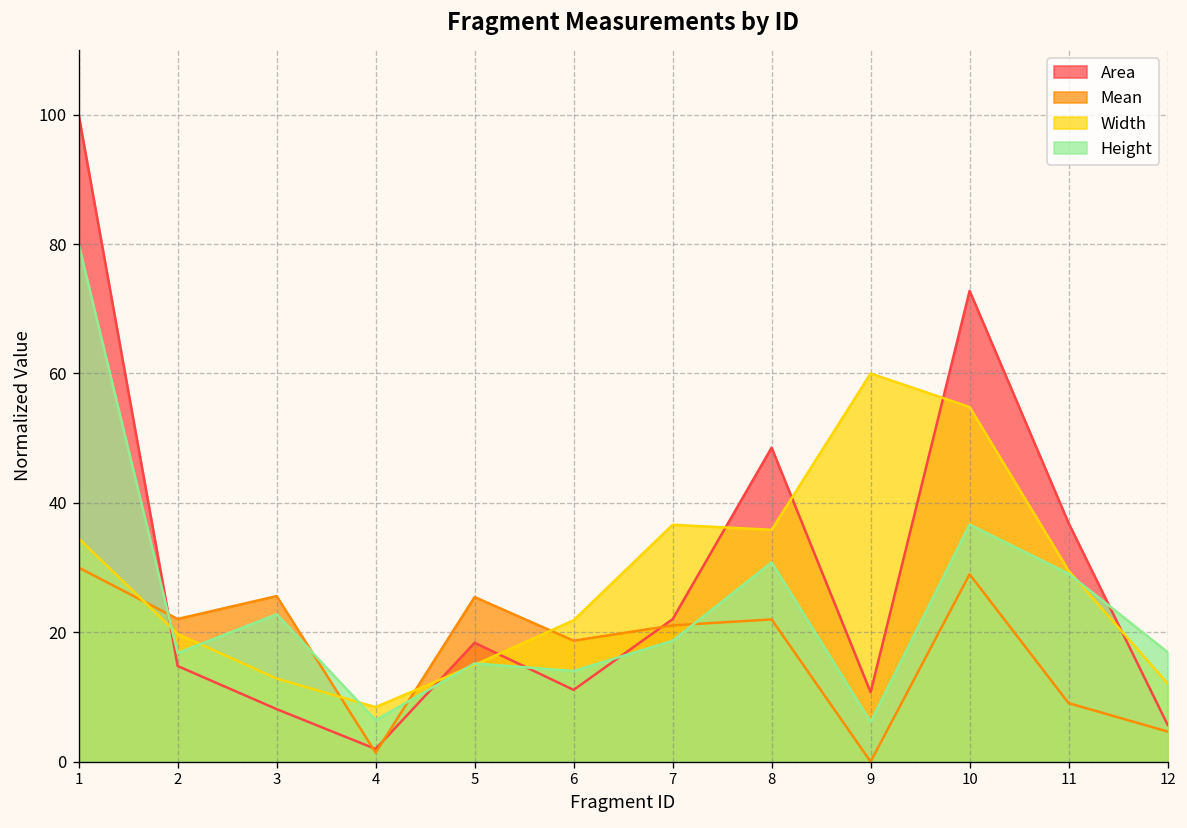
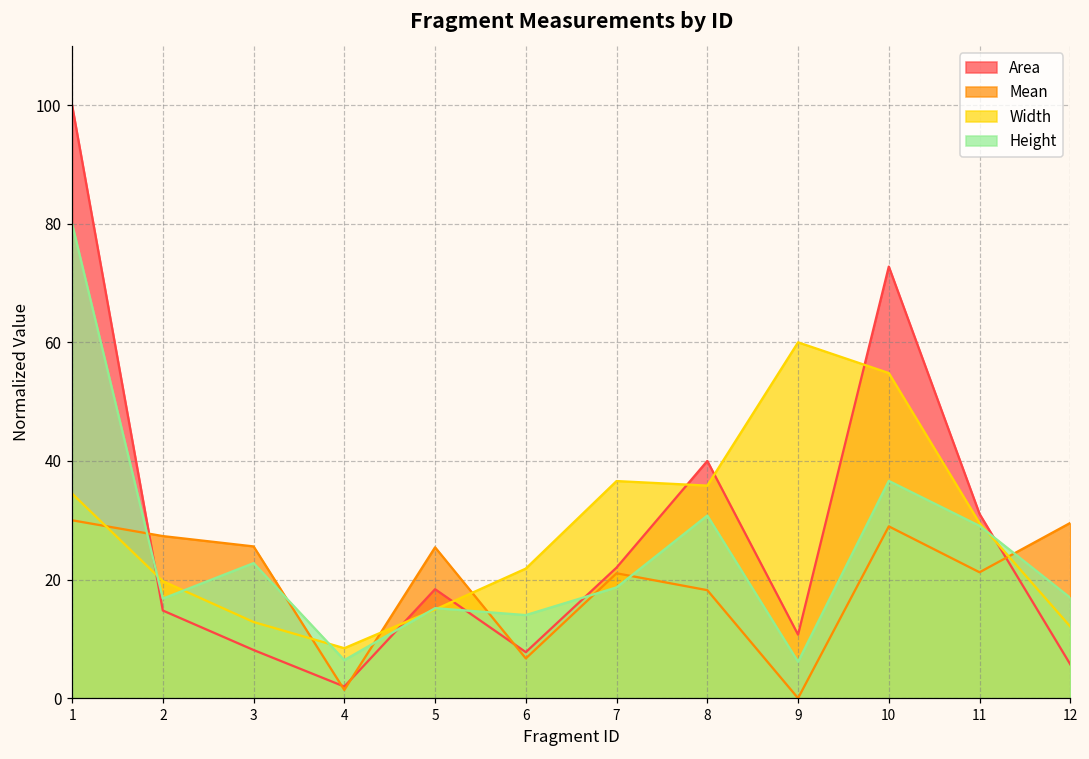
Mean, 2: 22 -> 27
Area, 6: 11 -> 8
Mean, 6: 19 -> 7
Area, 8: 49 -> 40
Mean, 8: 22 -> 18
Area, 11: 37 -> 31
Mean, 11: 9 -> 21
Mean, 12: 5 -> 30
